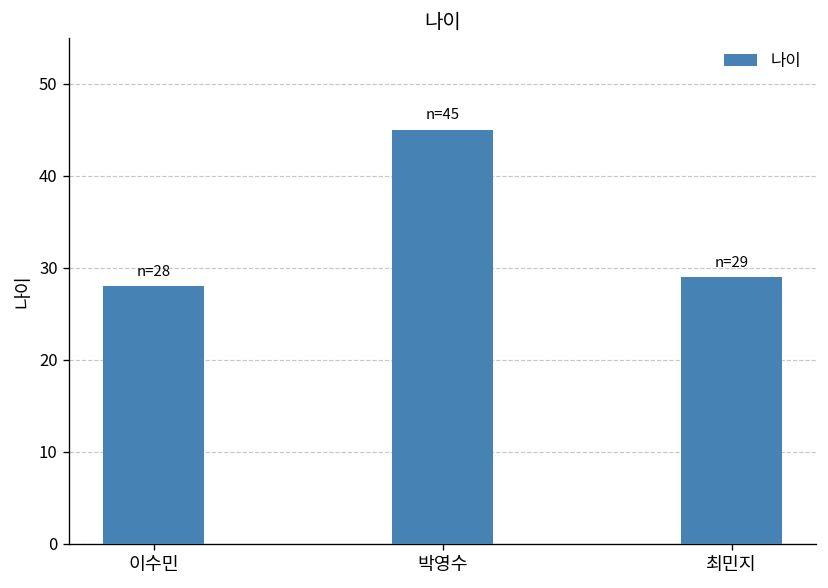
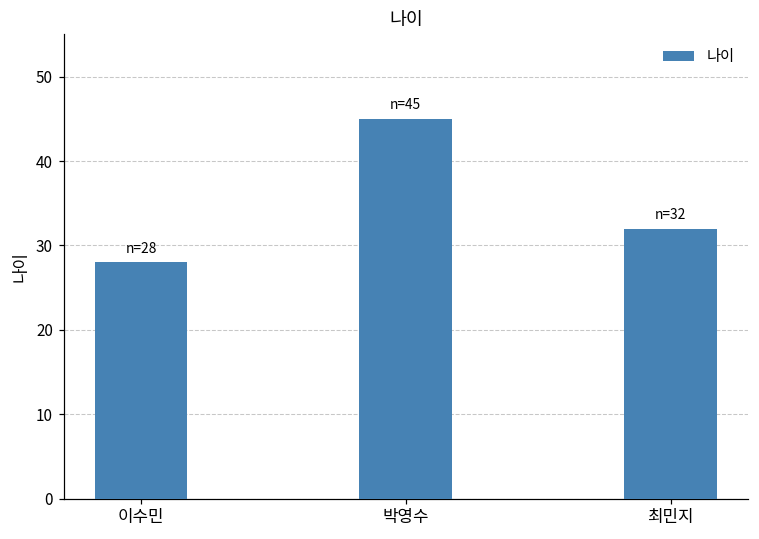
최민지: 29 -> 32
